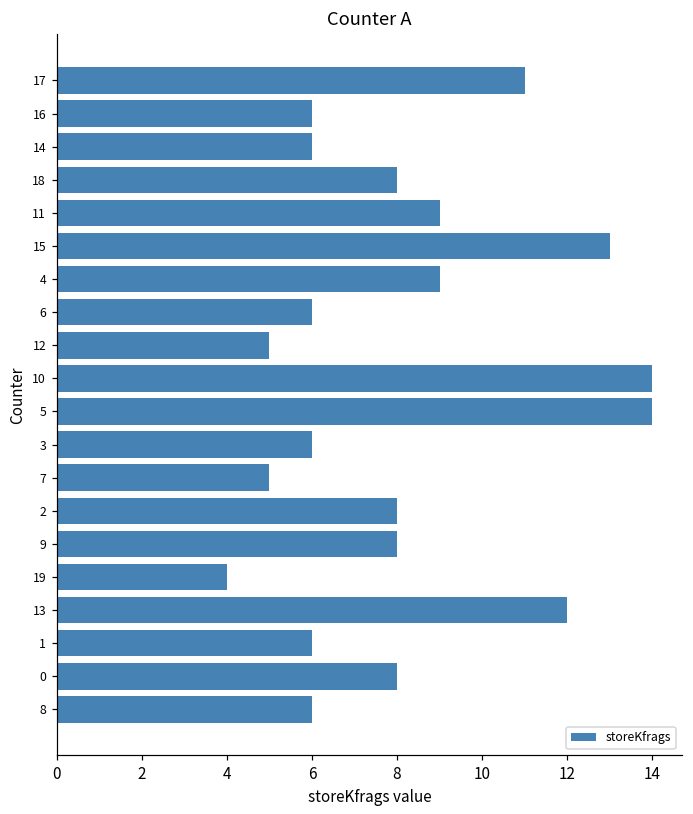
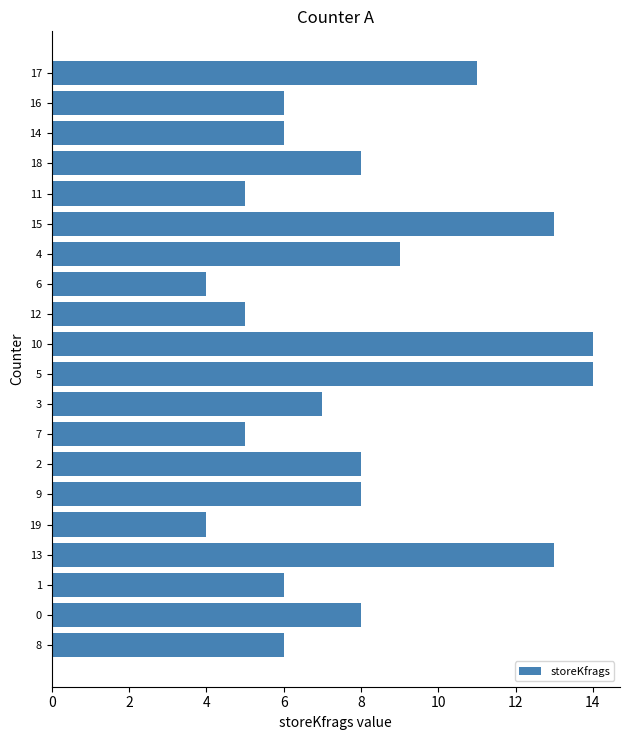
11: 9 -> 5
6: 6 -> 4
3: 6 -> 7
13: 12 -> 13
